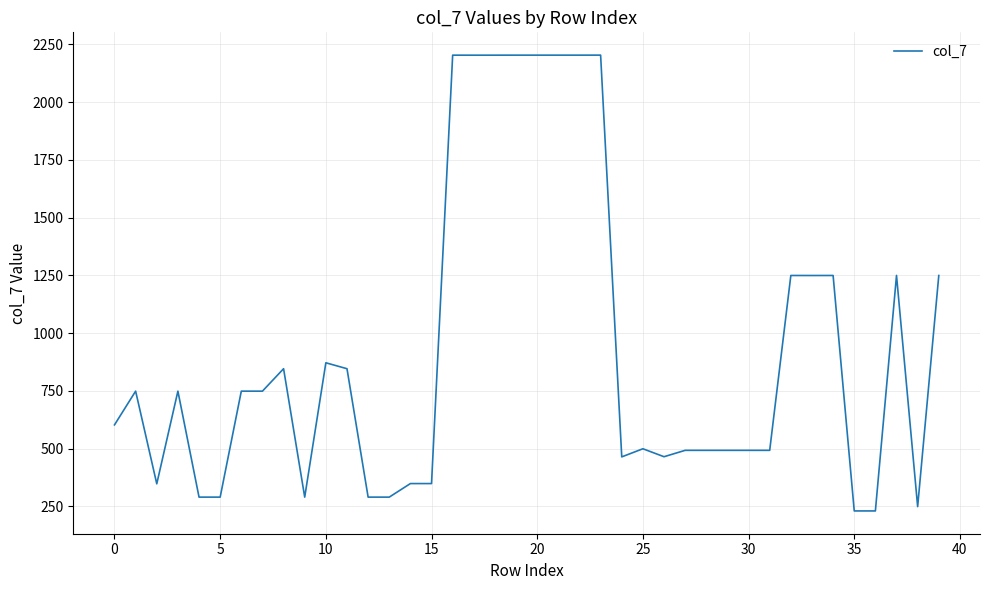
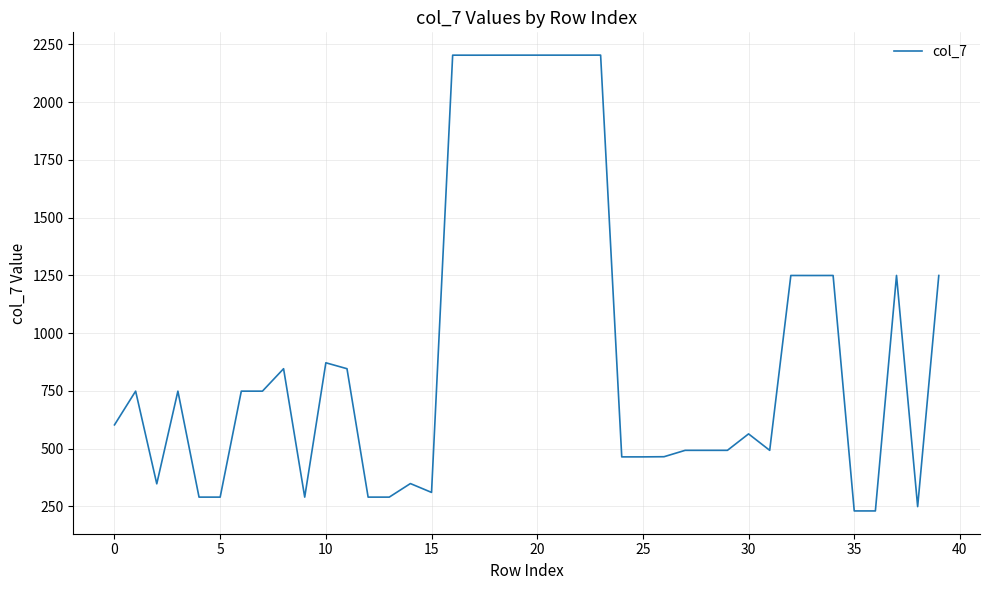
15: 350 -> 310
25: 500 -> 460
30: 490 -> 560
